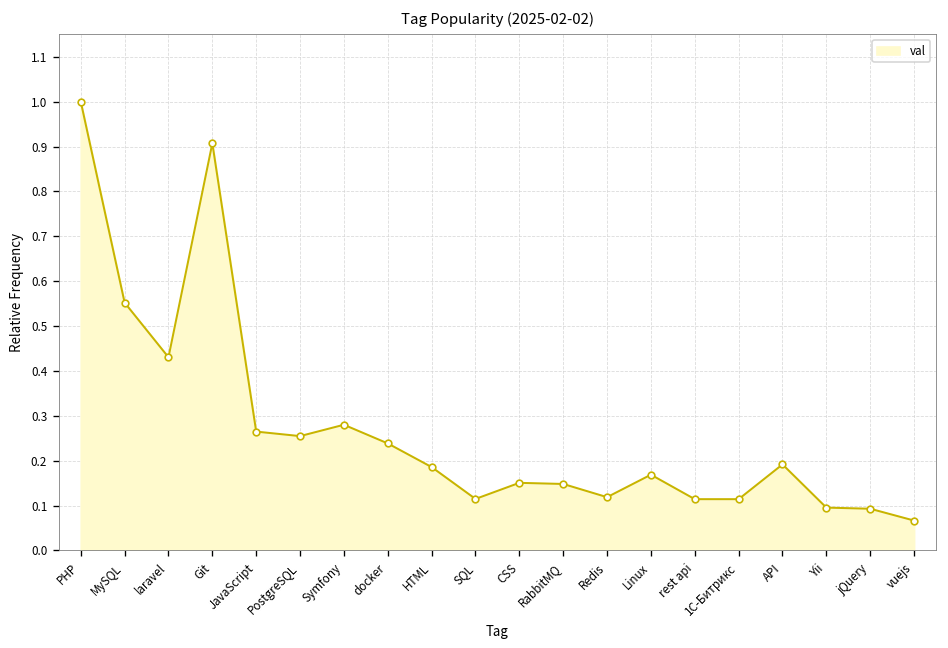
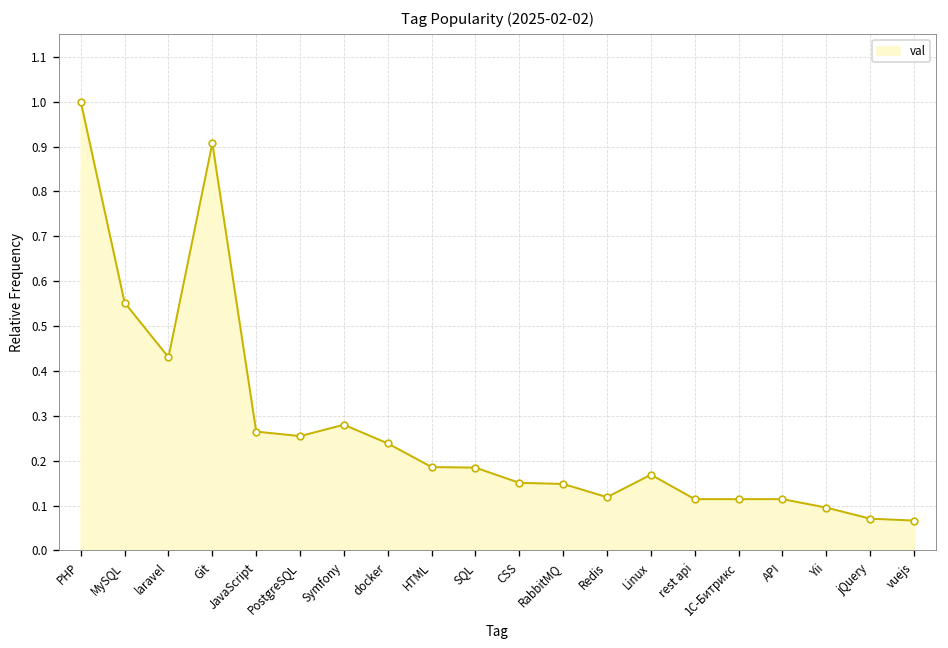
SQL: 0.11 -> 0.18
API: 0.19 -> 0.11
jQuery: 0.09 -> 0.07
